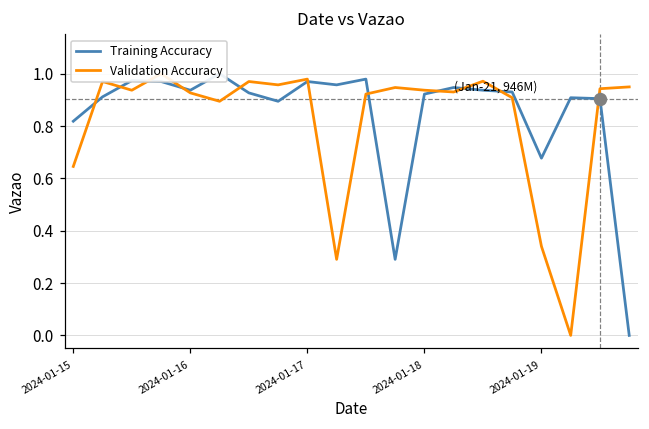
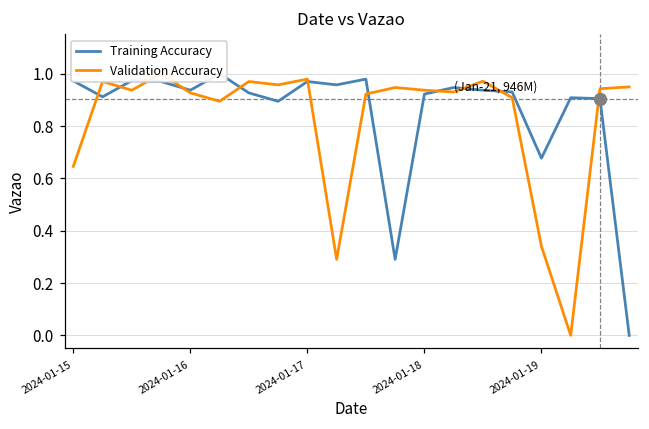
Training Accuracy, 2024-01-15: 0.82 -> 0.97
